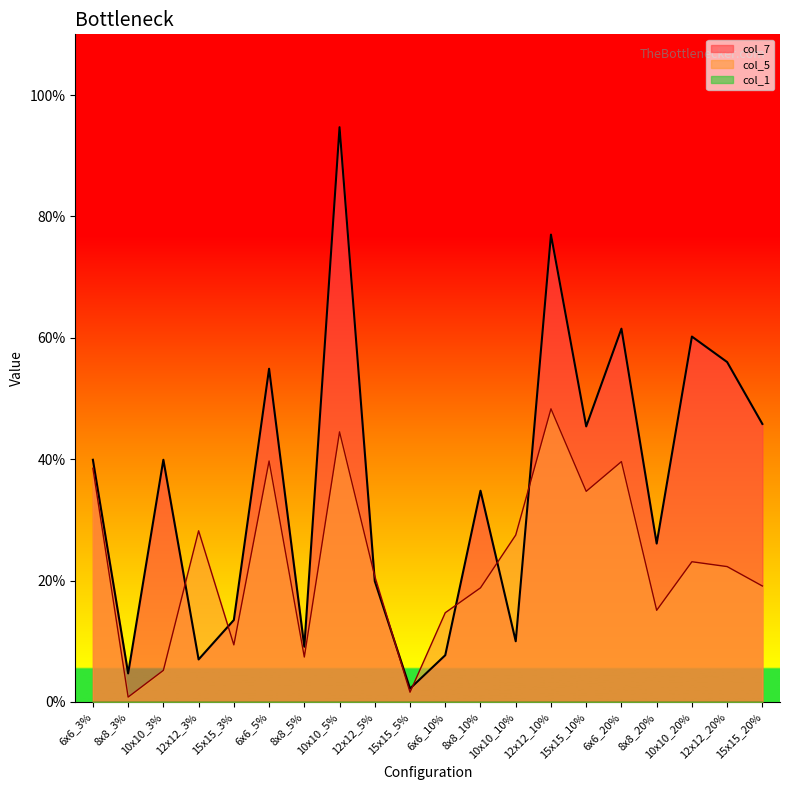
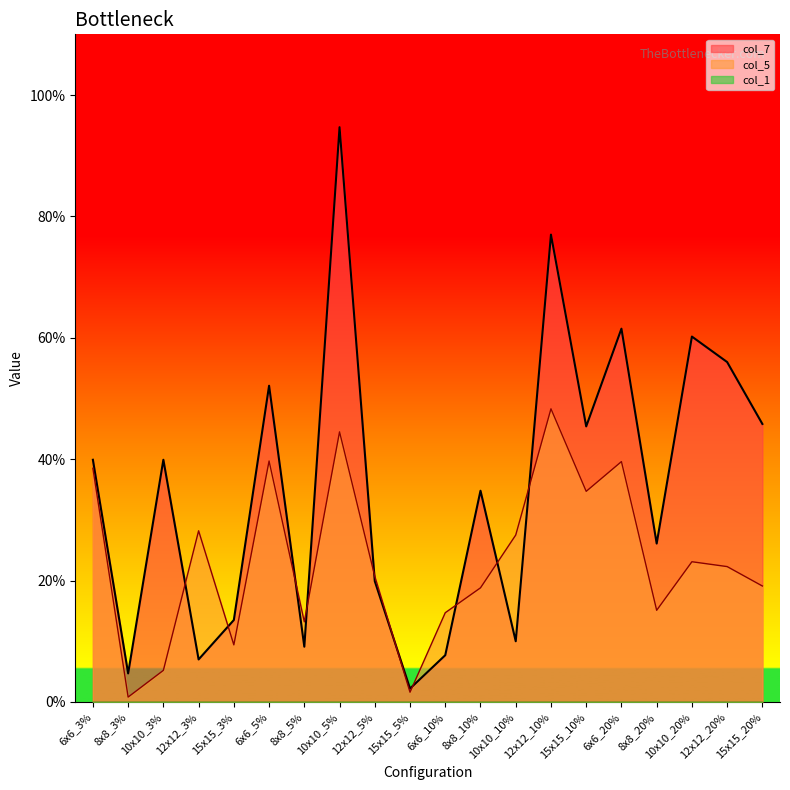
col_7, 6x6_5%: 55% -> 52%
col_5, 8x8_5%: 7% -> 13%
